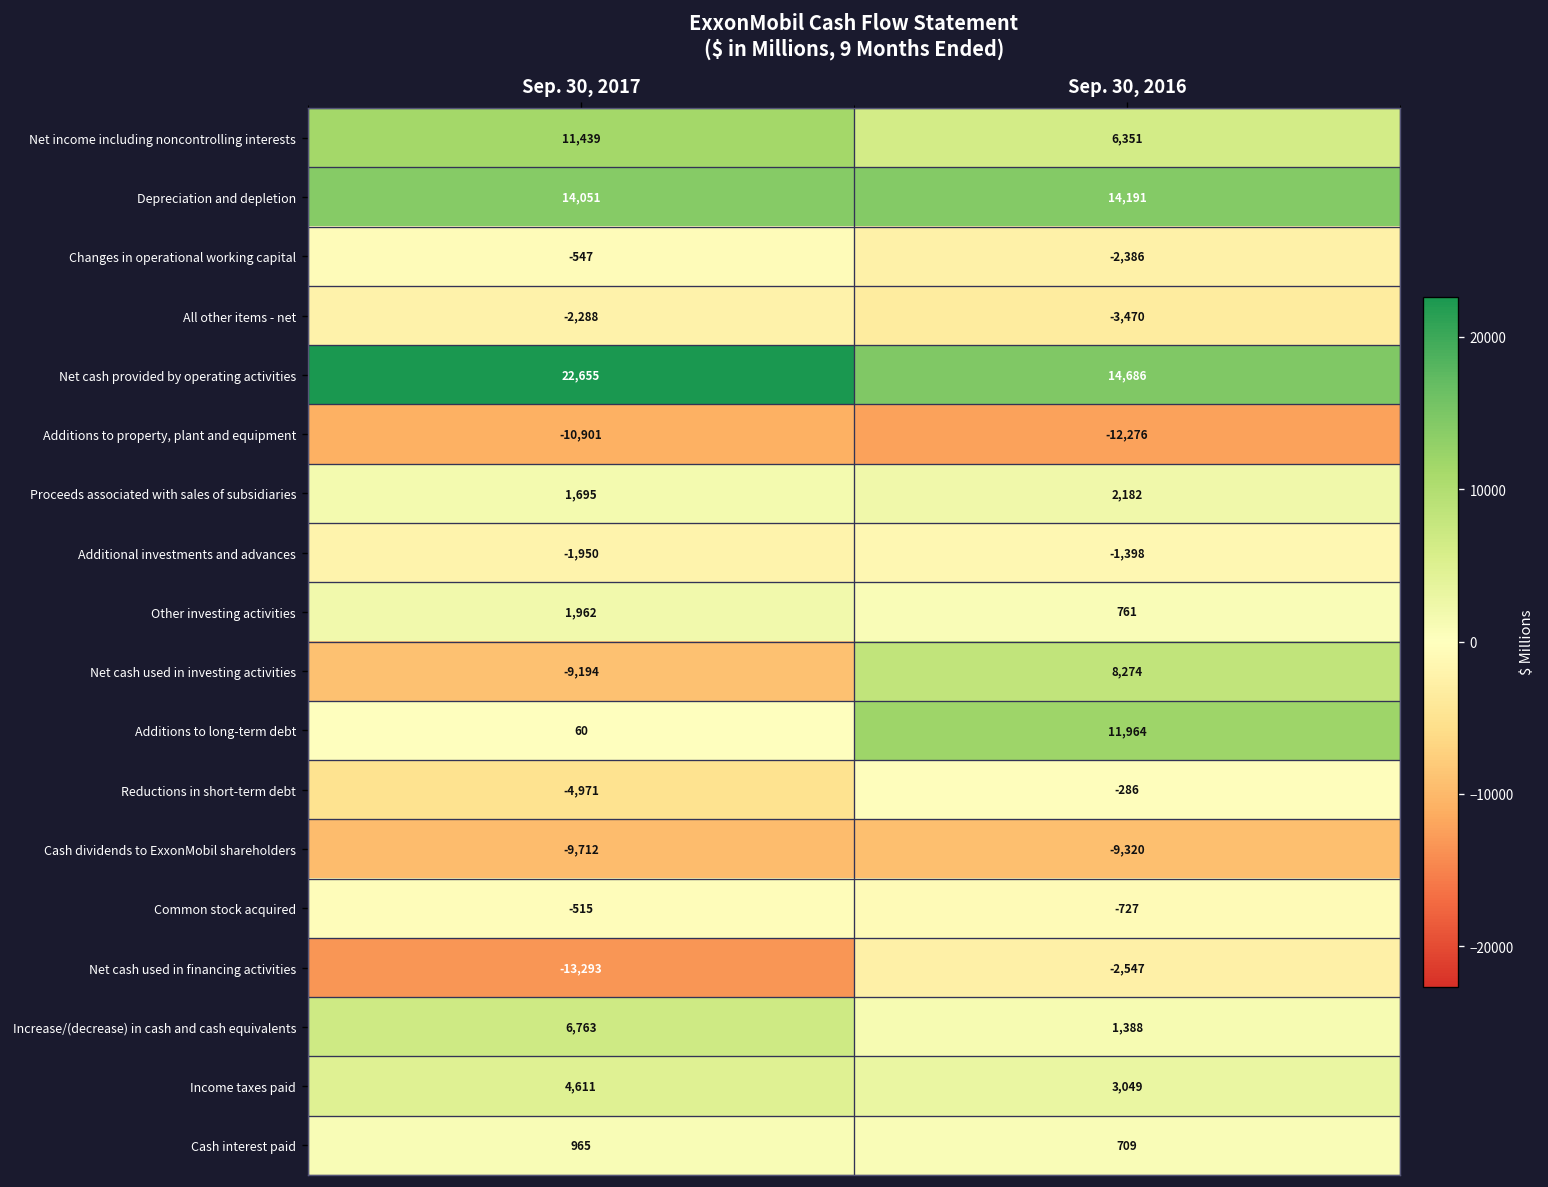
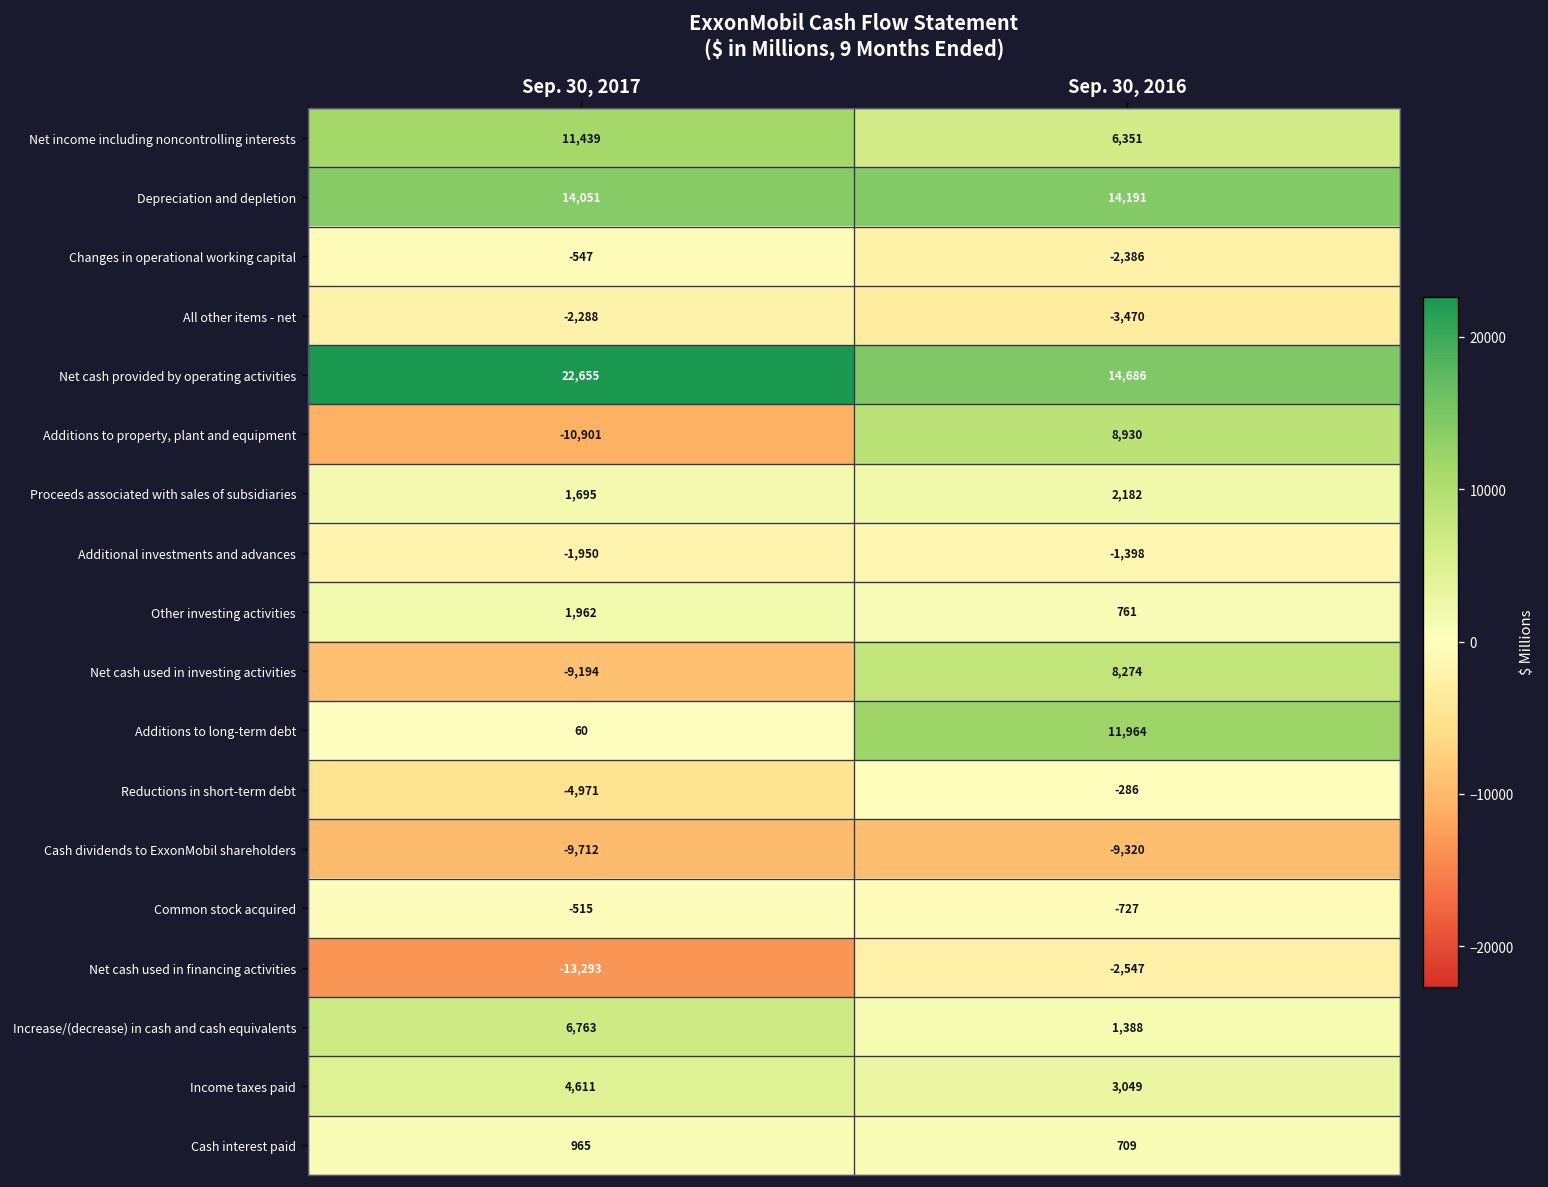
Additions to property, plant and equipment, Sep. 30, 2016: -12,276 -> 8,930
